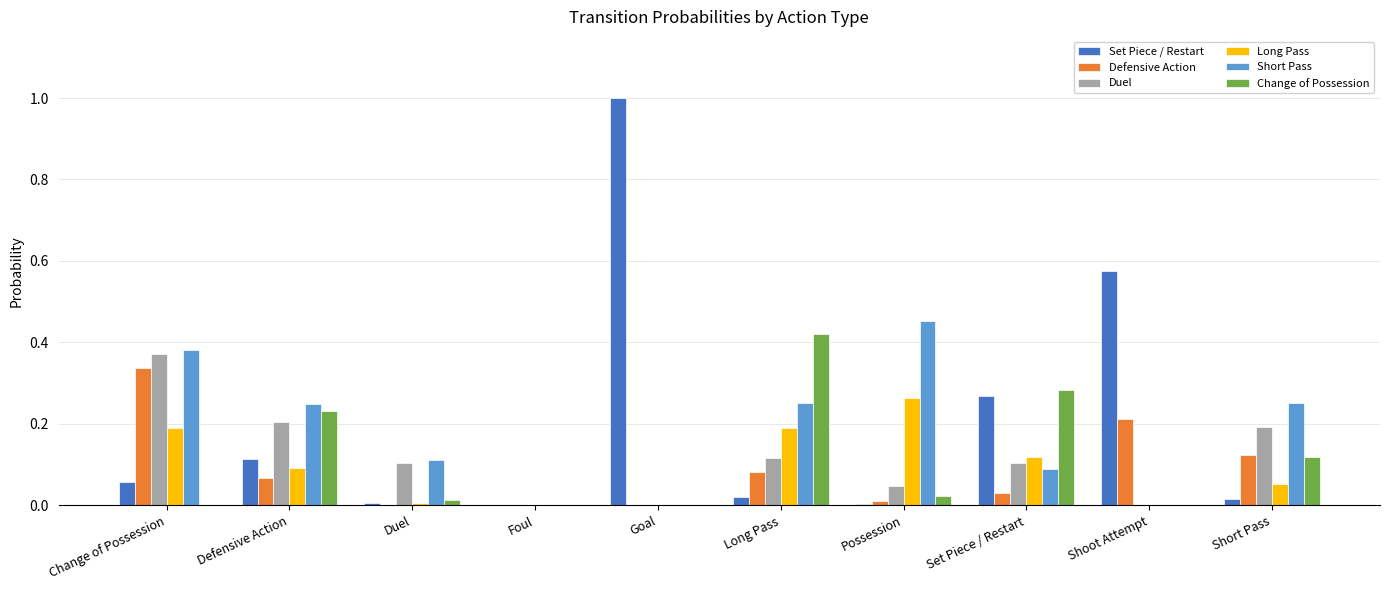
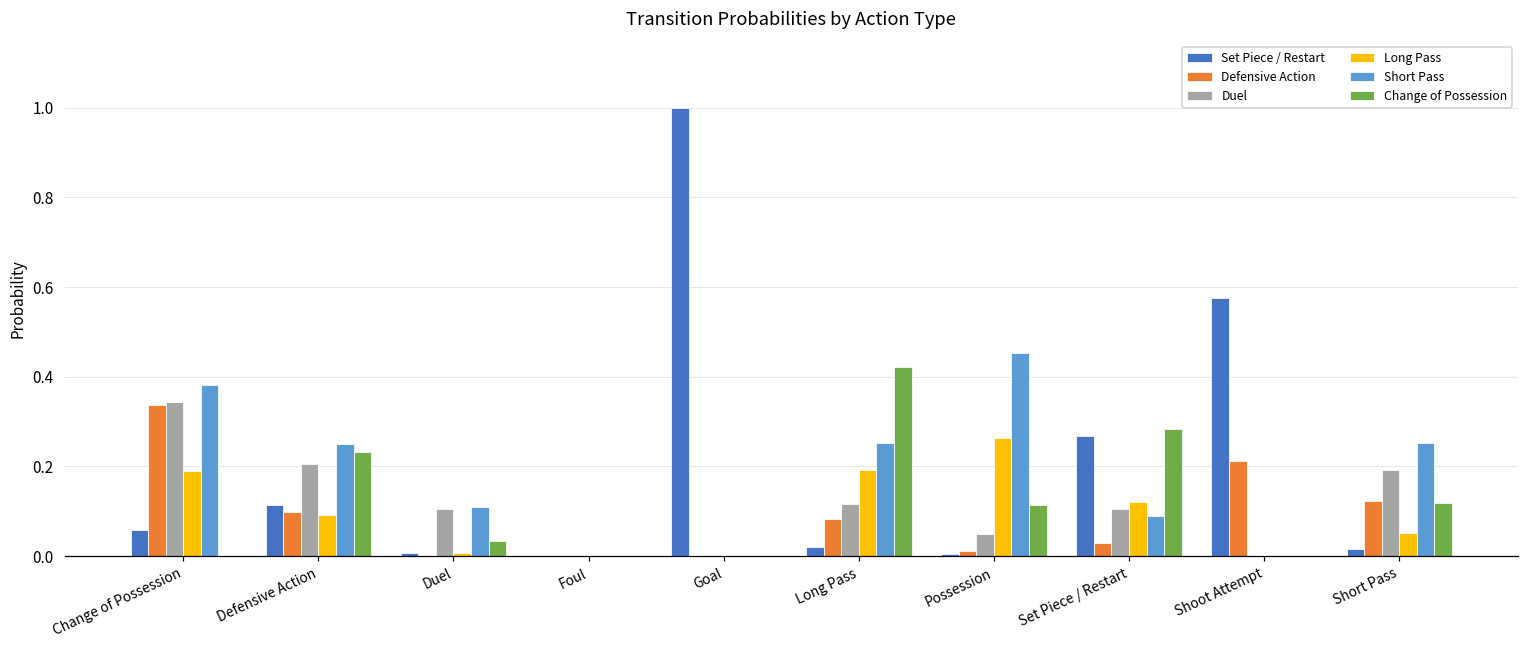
Duel, Change of Possession: 0.37 -> 0.34
Defensive Action, Defensive Action: 0.07 -> 0.10
Change of Possession, Duel: 0.01 -> 0.03
Change of Possession, Possession: 0.02 -> 0.11
